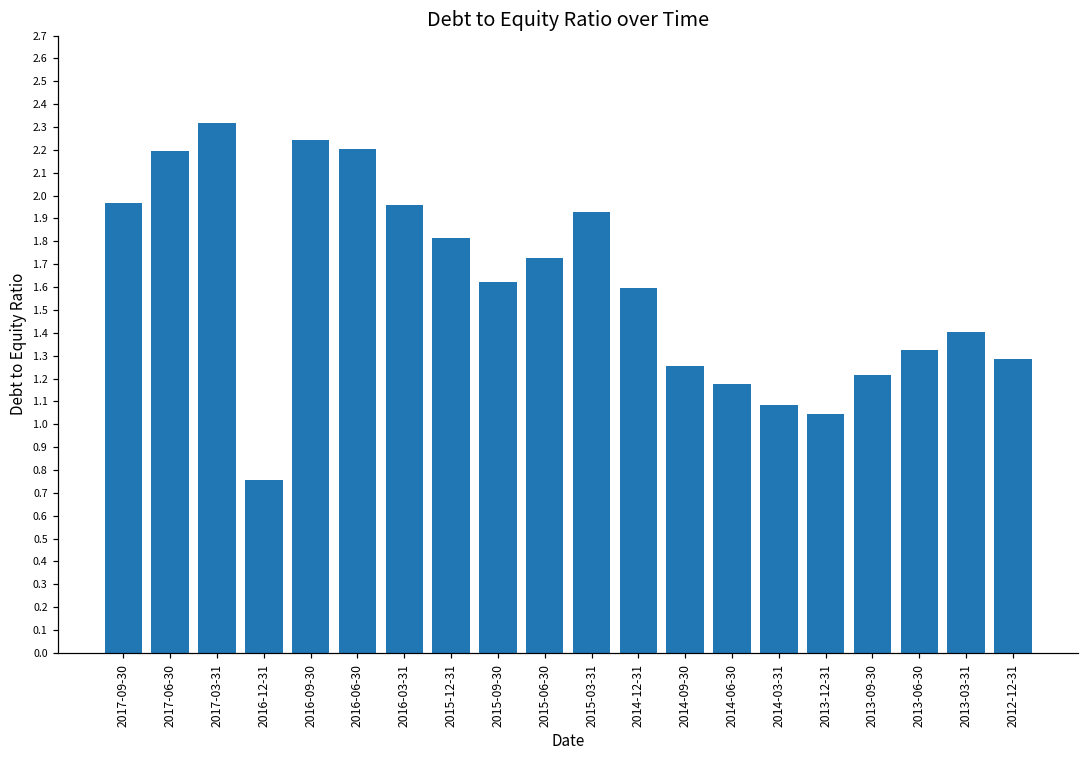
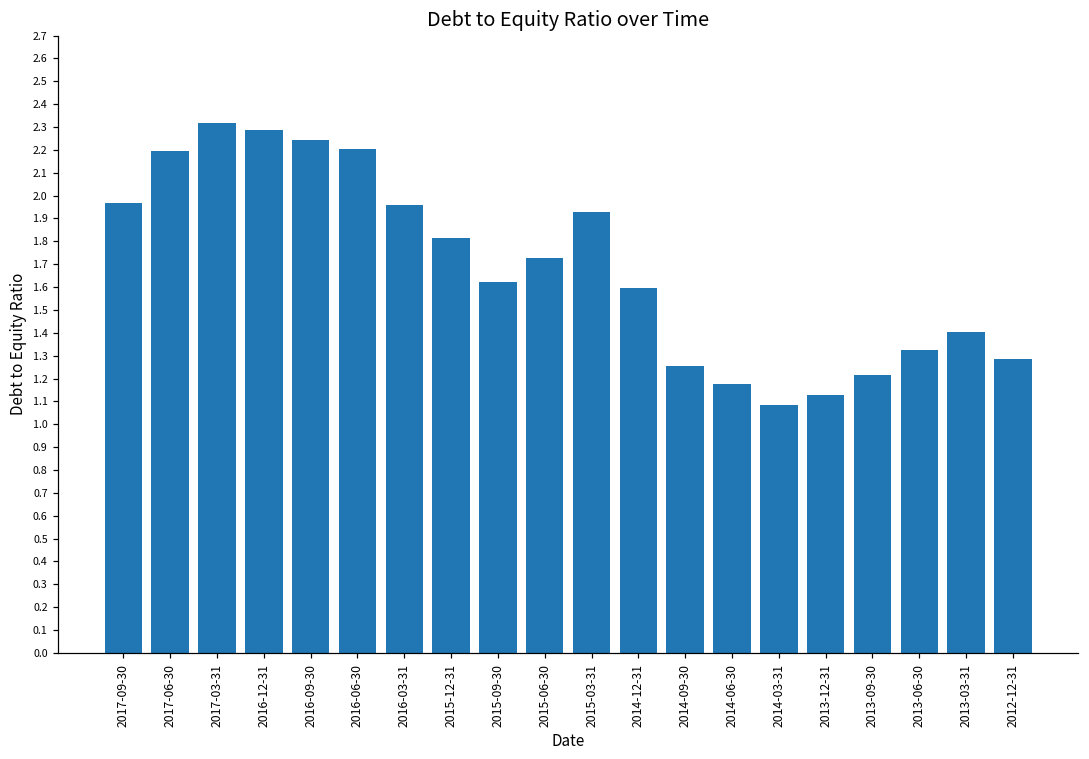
2016-12-31: 0.76 -> 2.29
2013-12-31: 1.04 -> 1.13
